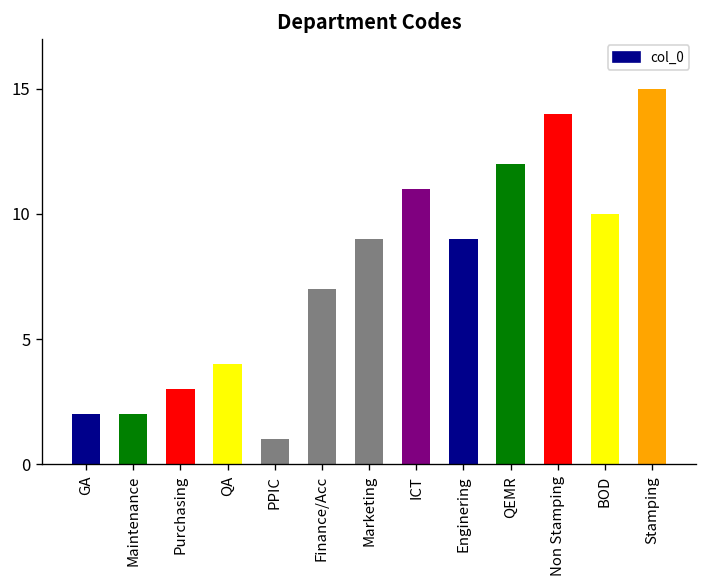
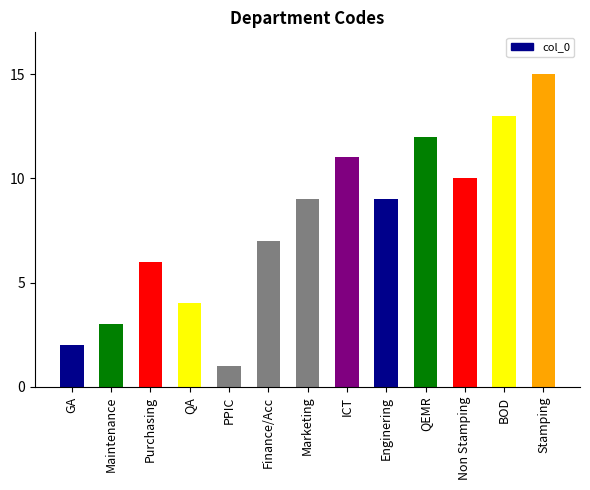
Maintenance: 2 -> 3
Purchasing: 3 -> 6
Non Stamping: 14 -> 10
BOD: 10 -> 13
